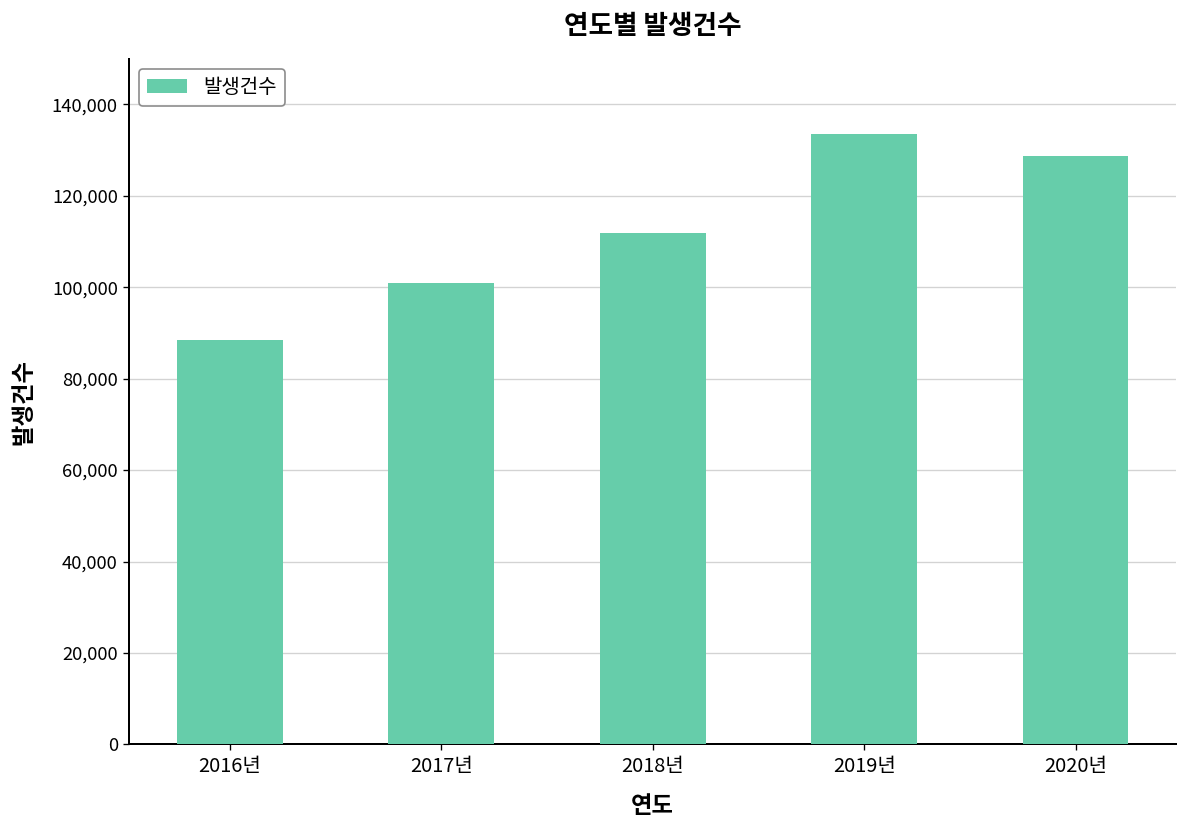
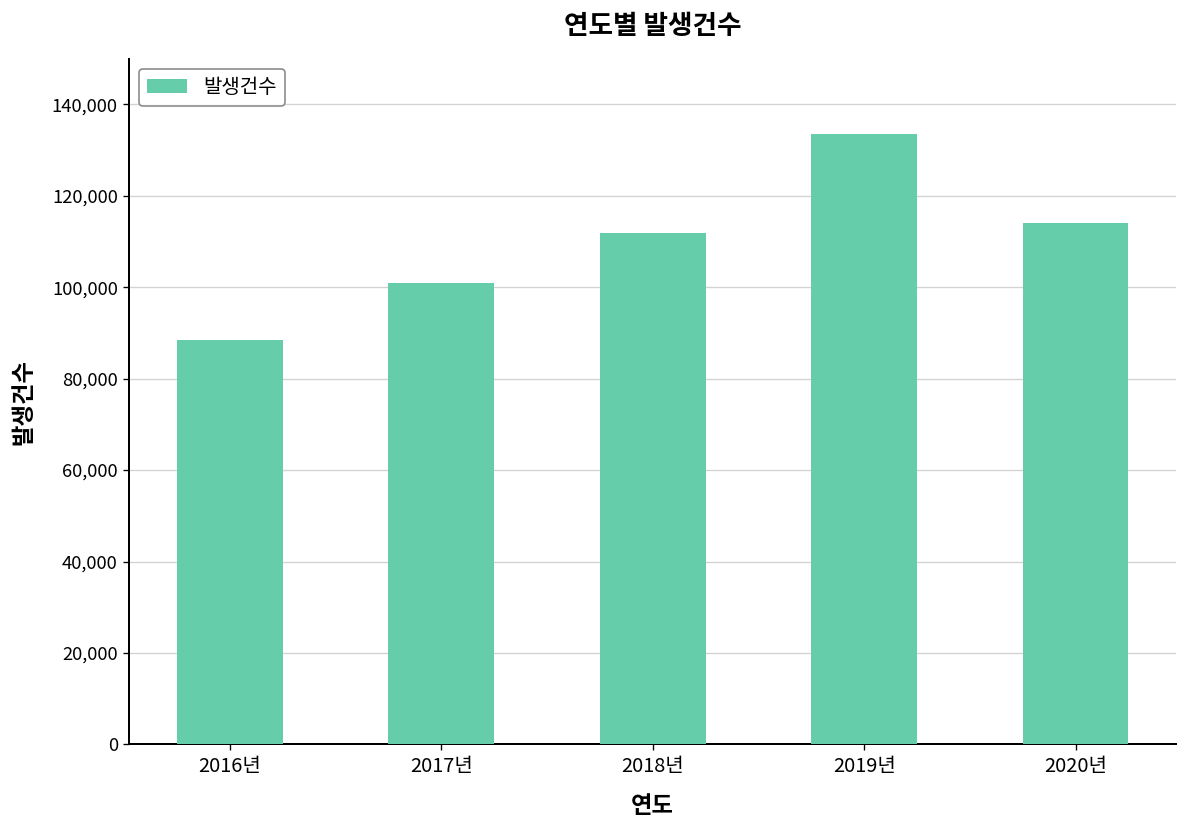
2020년: 129,000 -> 114,000
